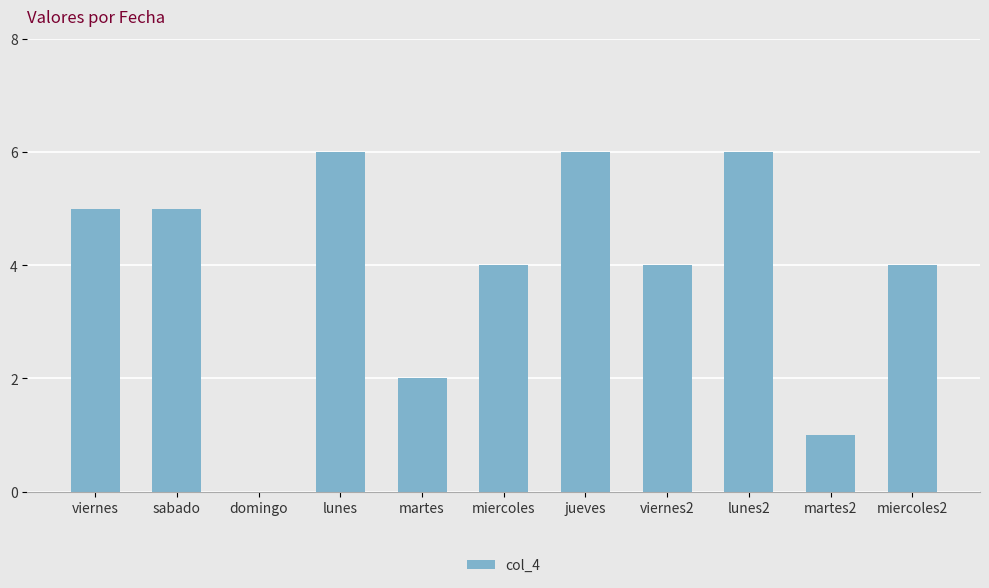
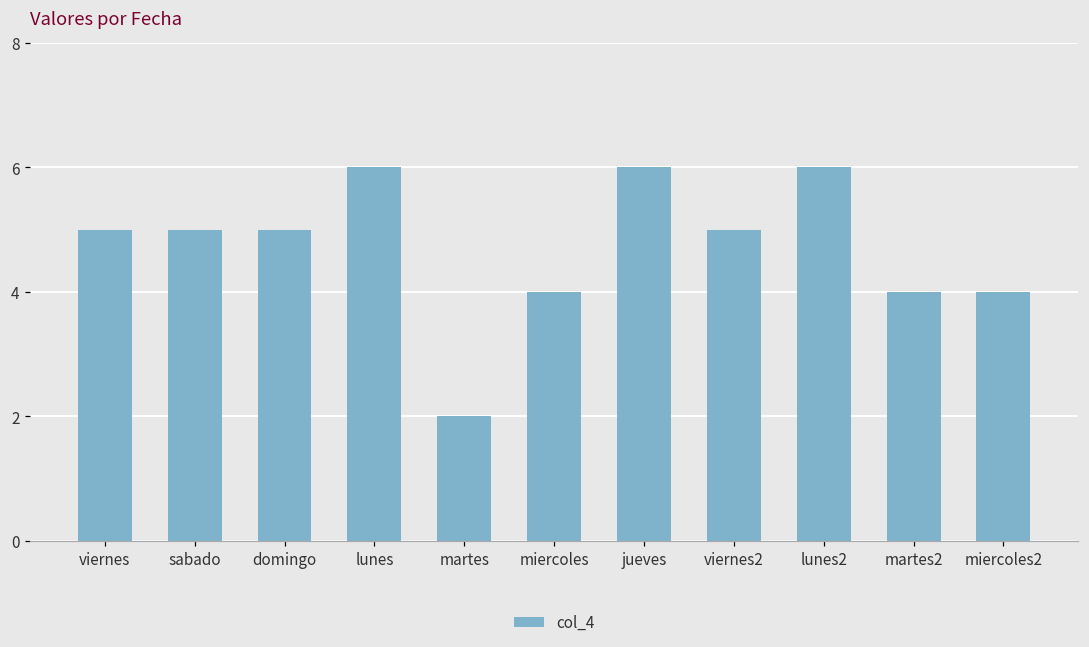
domingo: 0 -> 5
viernes2: 4 -> 5
martes2: 1 -> 4
